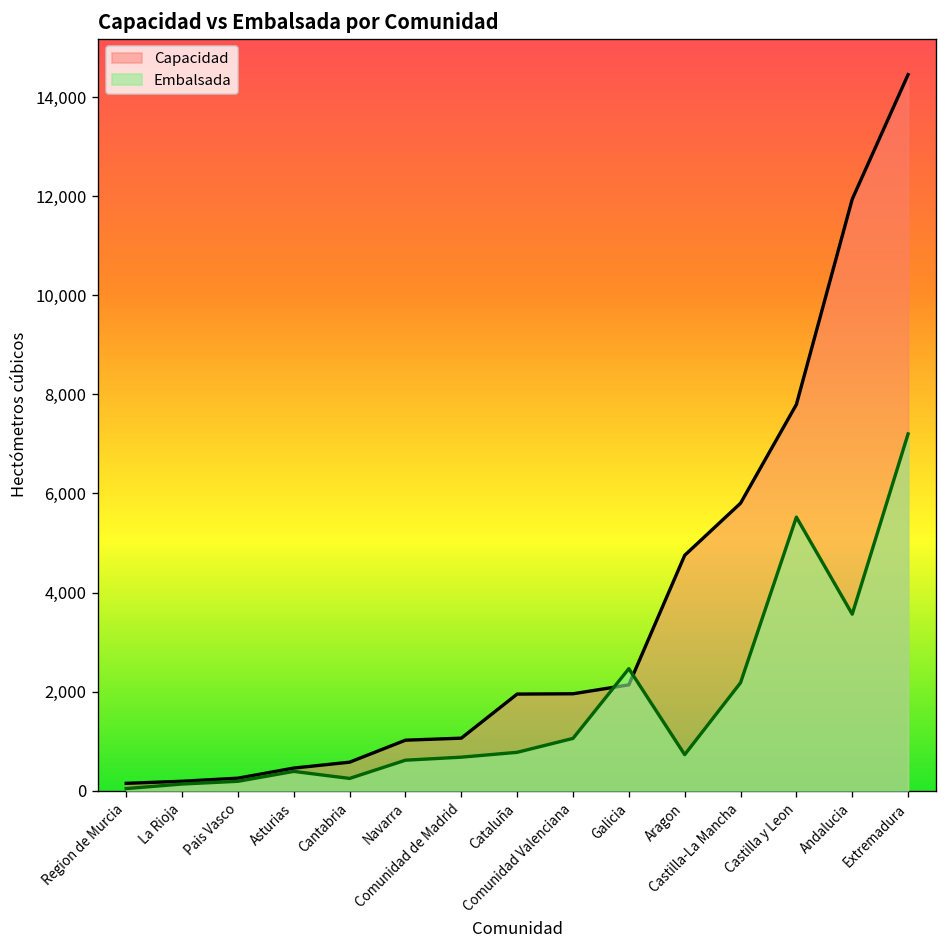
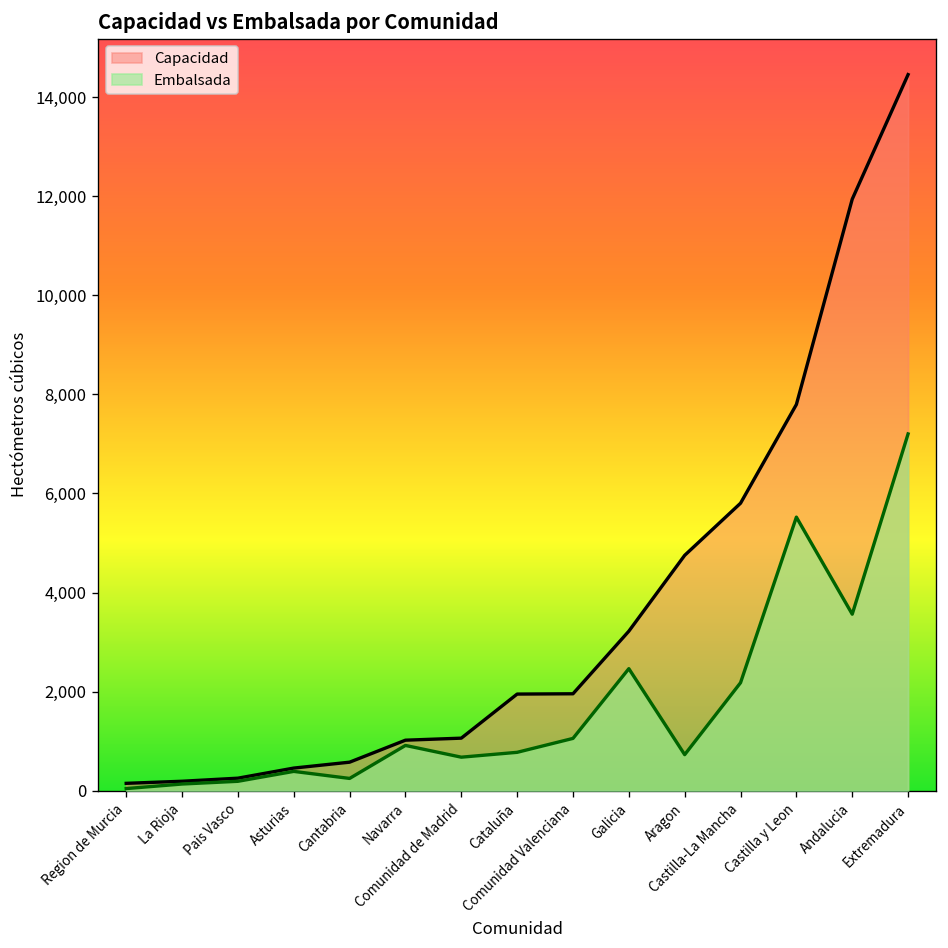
Embalsada, Navarra: 600 -> 900
Capacidad, Galicia: 2,100 -> 3,200
